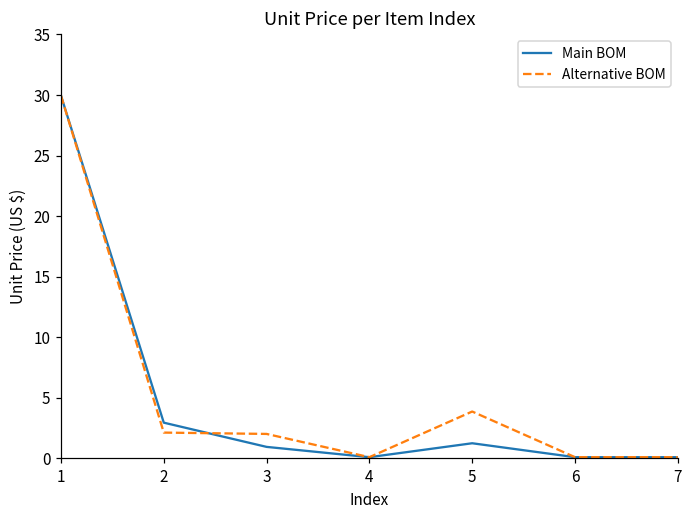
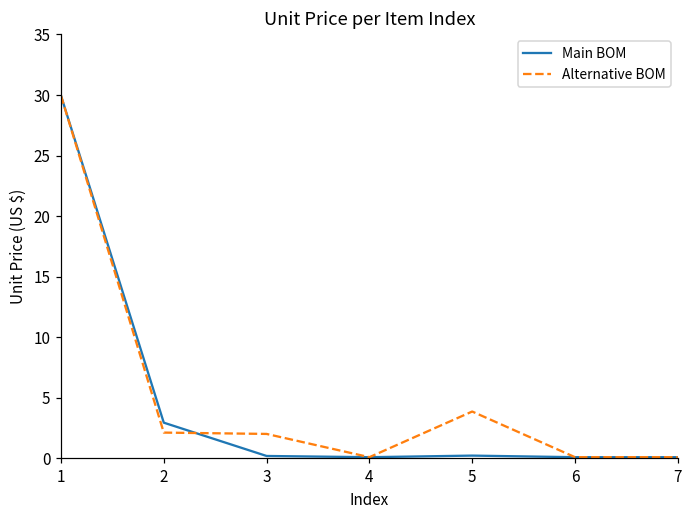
Main BOM, 3: 1.0 -> 0.2
Main BOM, 5: 1.3 -> 0.2
